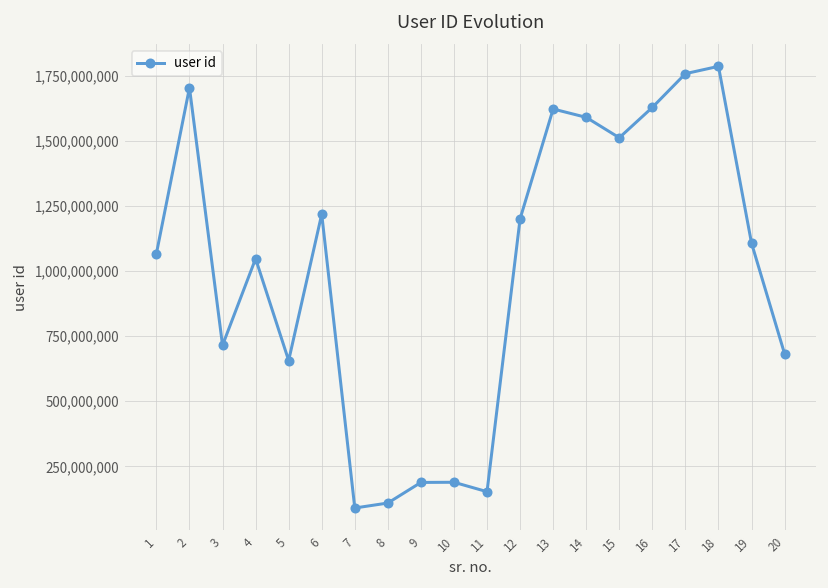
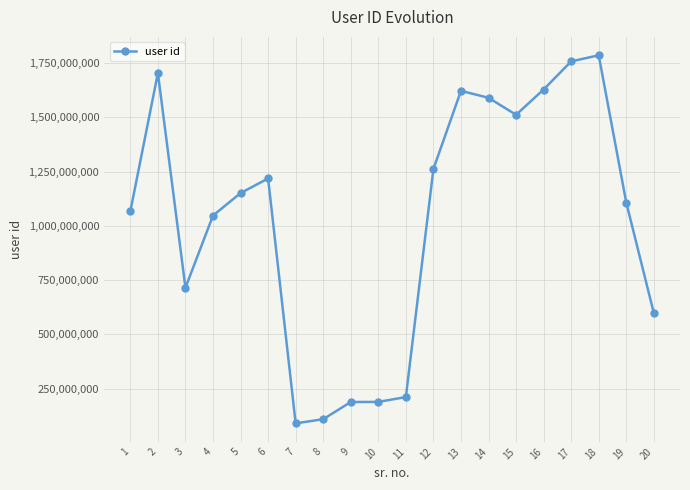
5: 660,000,000 -> 1,150,000,000
11: 150,000,000 -> 210,000,000
12: 1,200,000,000 -> 1,260,000,000
20: 680,000,000 -> 600,000,000
